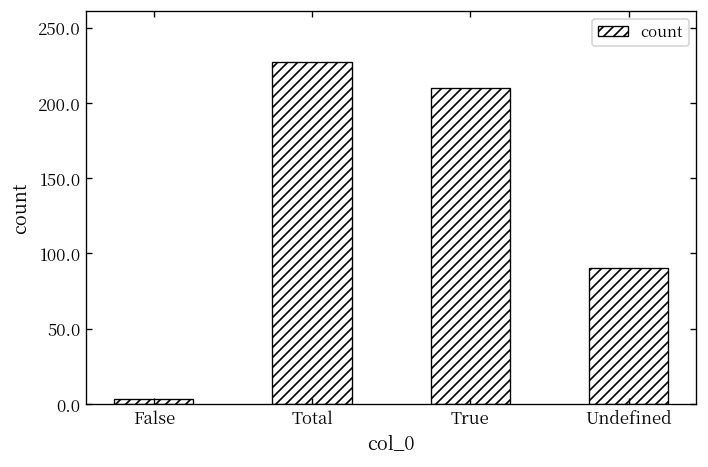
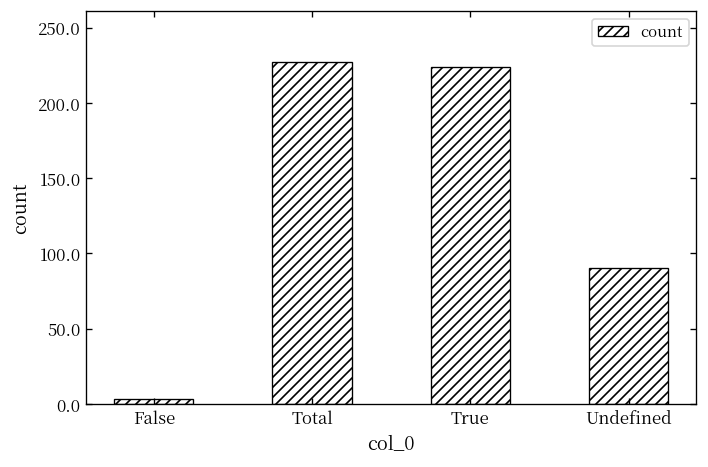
True: 210 -> 224
